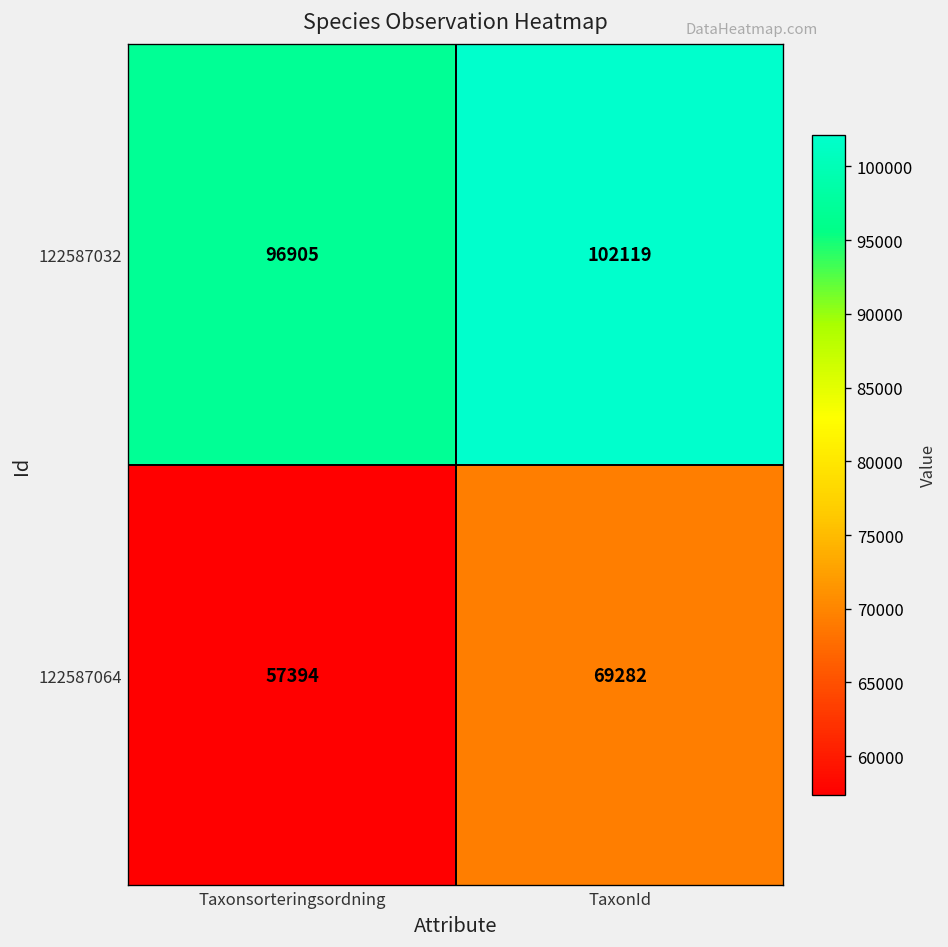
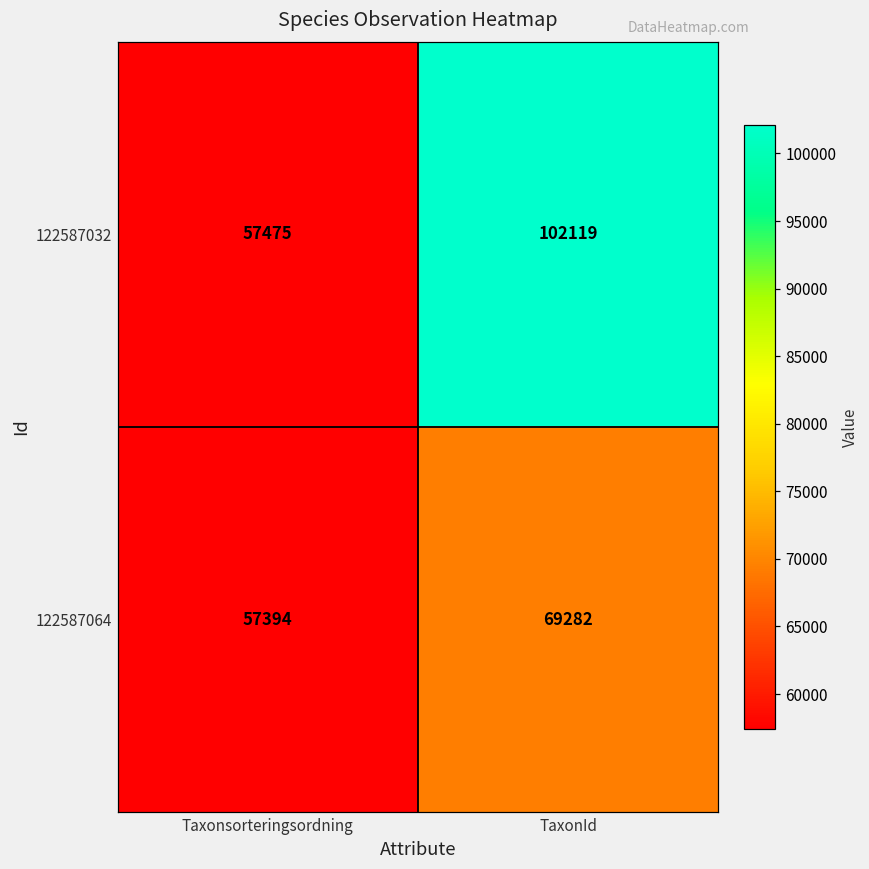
122587032, Taxonsorteringsordning: 96905 -> 57475
